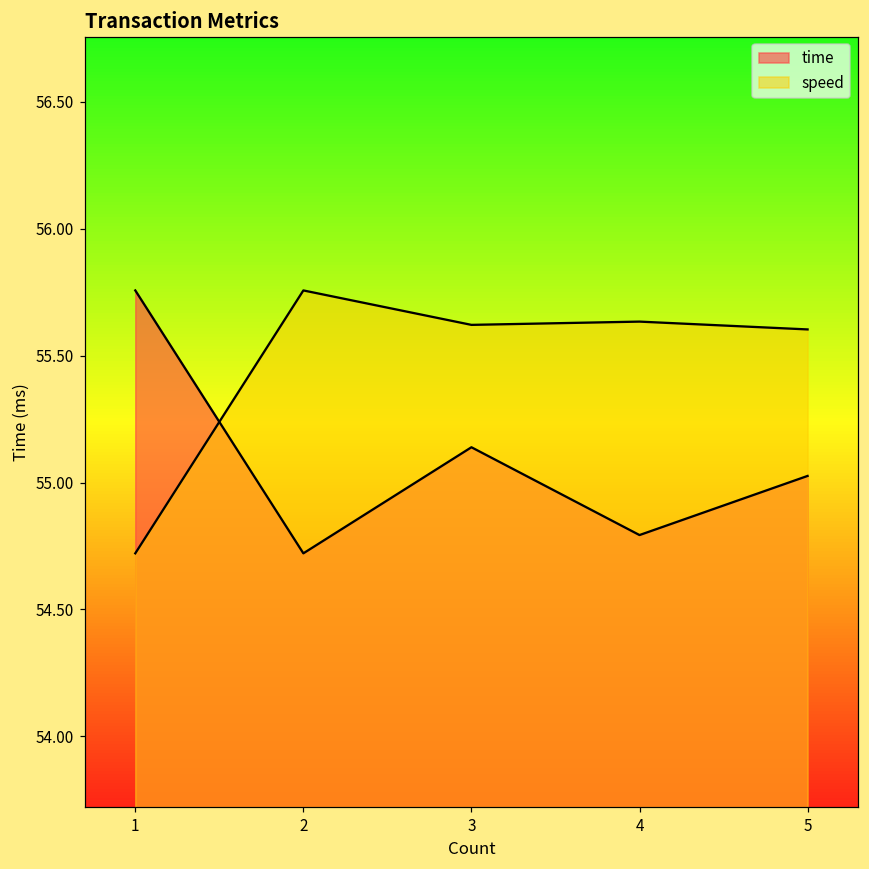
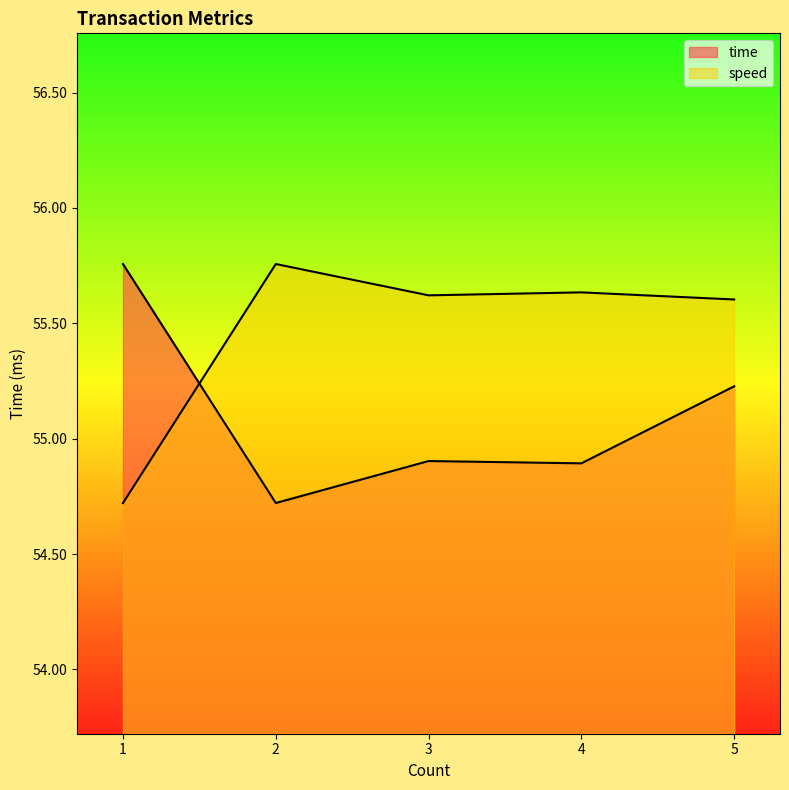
time, 3: 55.14 -> 54.90
time, 4: 54.79 -> 54.89
time, 5: 55.03 -> 55.23
